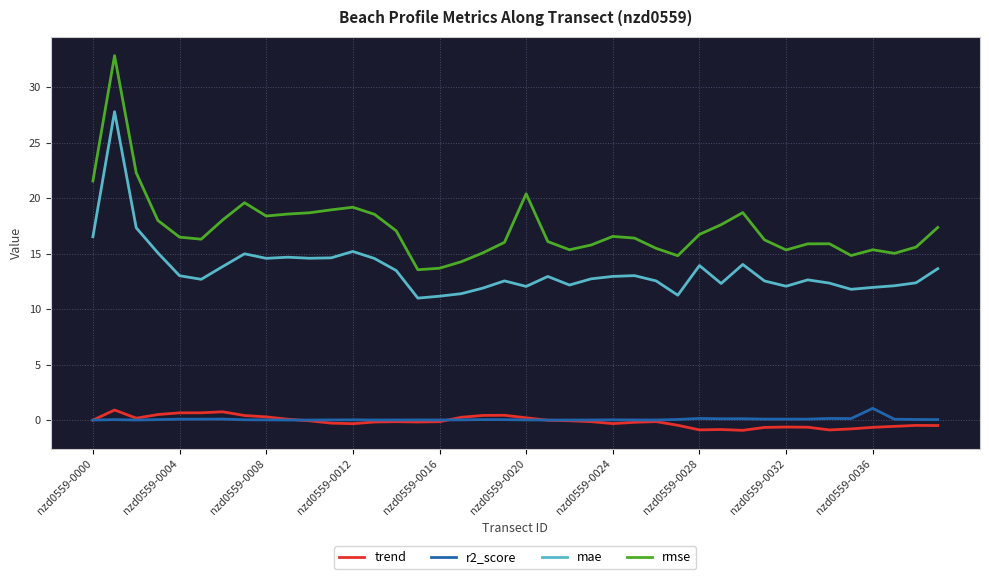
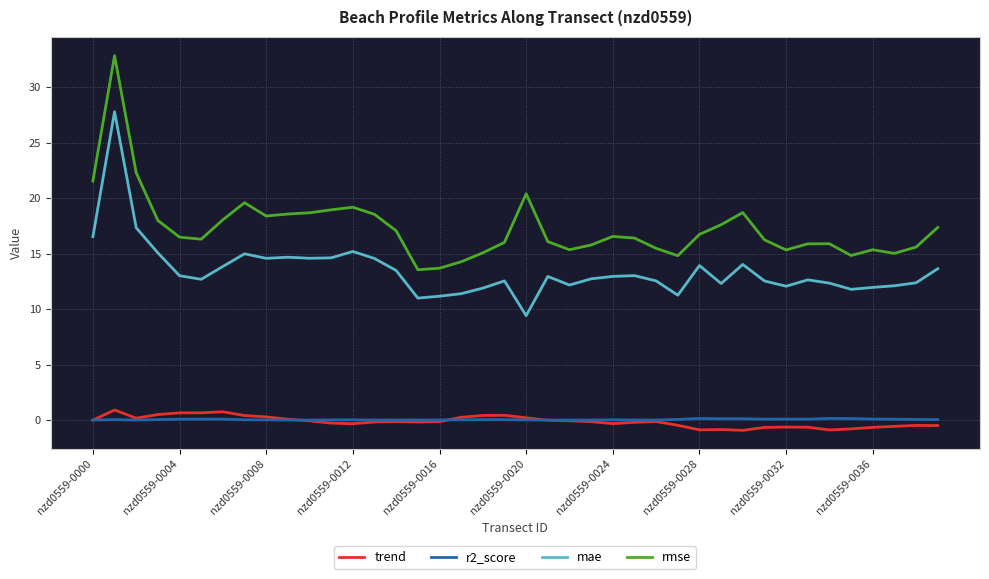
mae, nzd0559-0020: 12.0 -> 9.4
r2_score, nzd0559-0036: 1.1 -> 0.1
